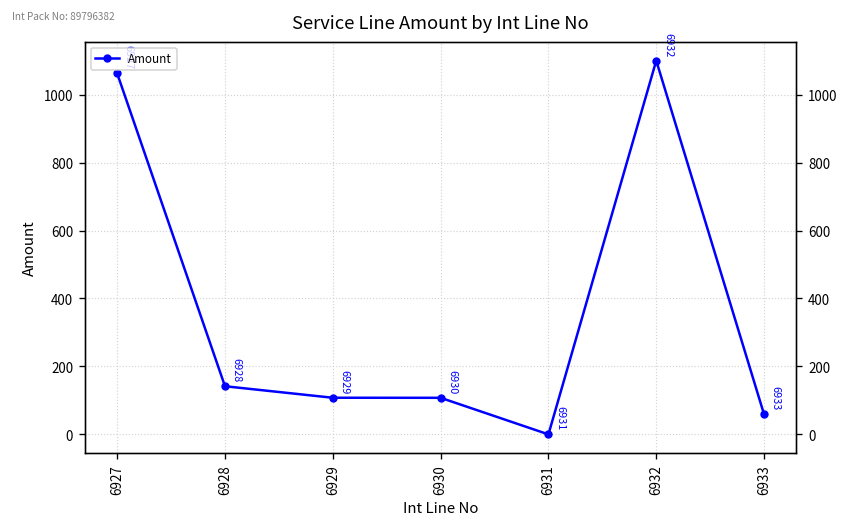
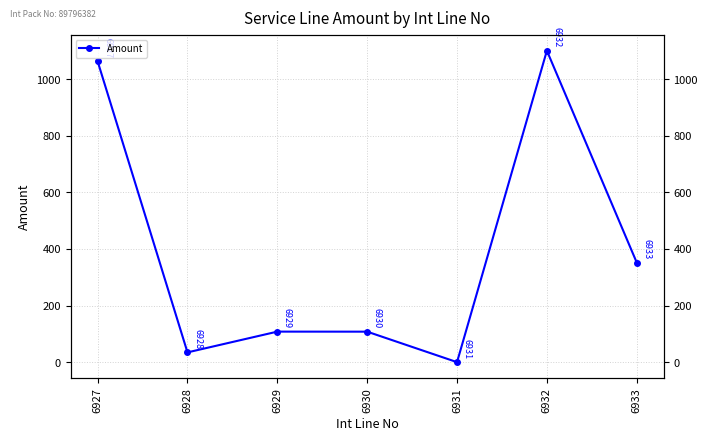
6928: 140 -> 30
6933: 60 -> 350
